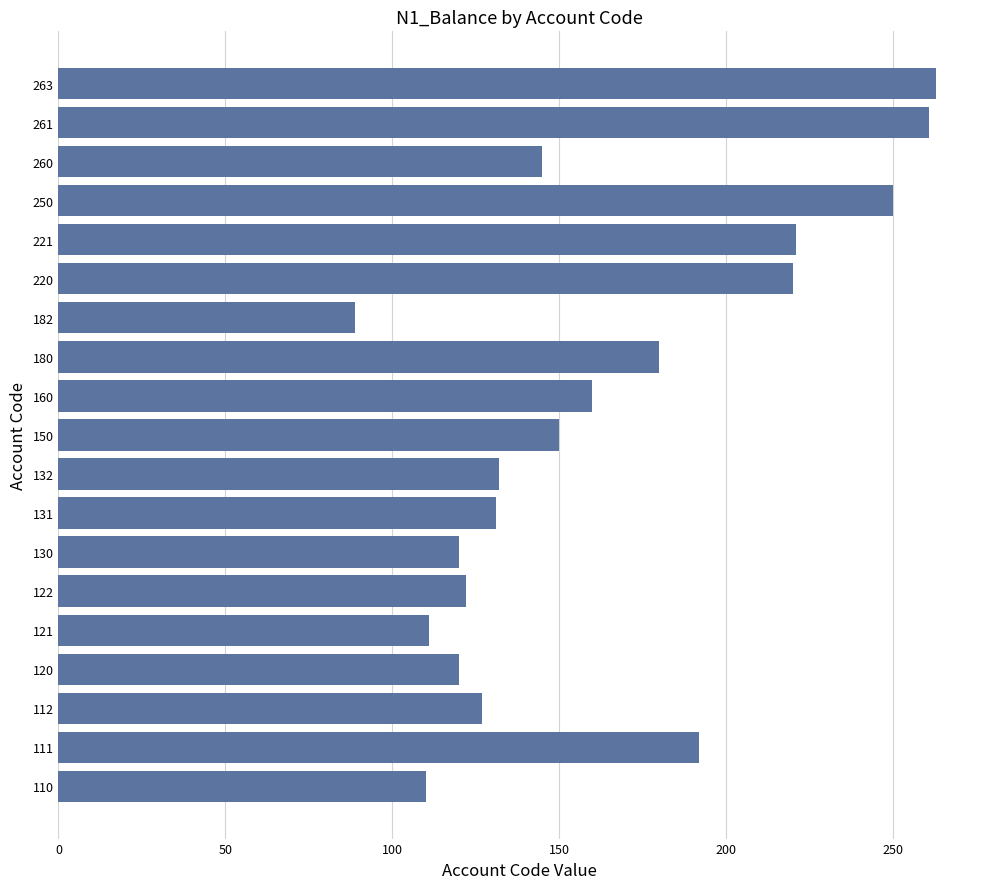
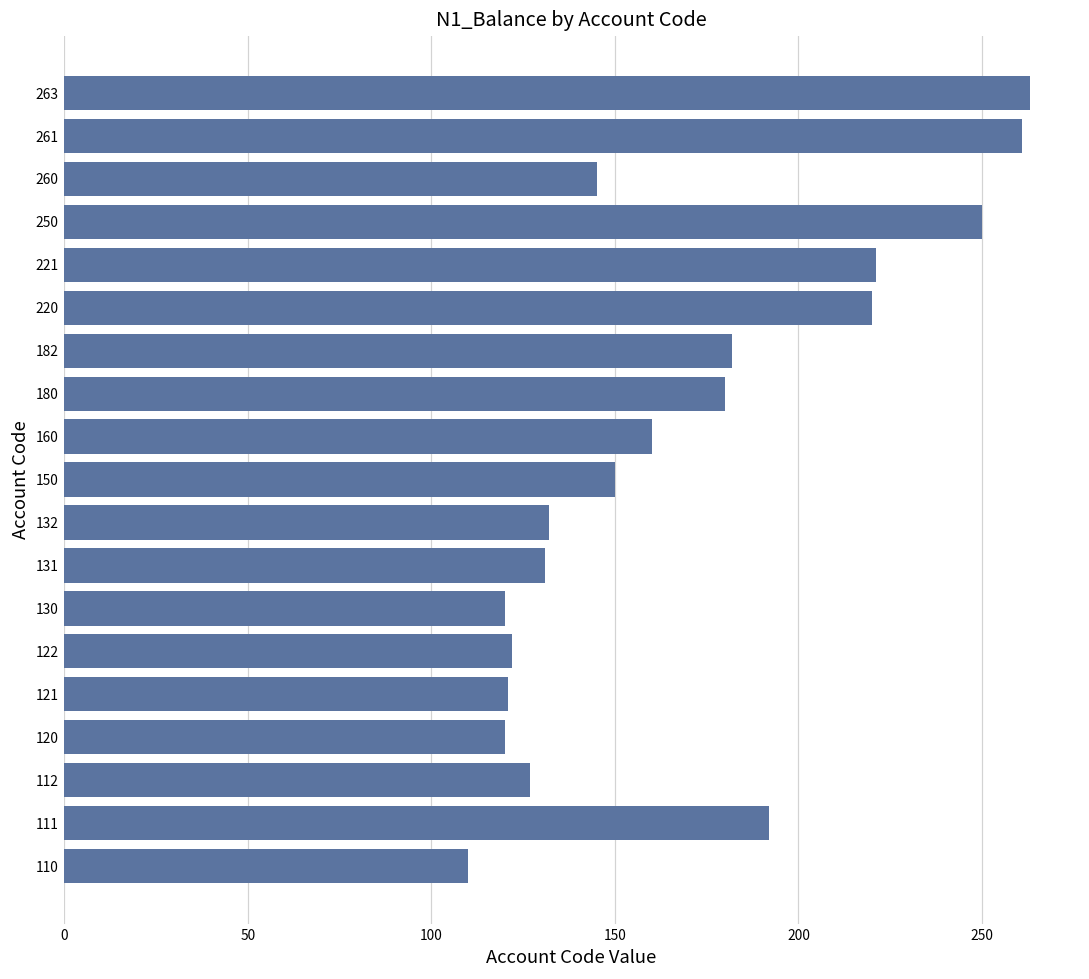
182: 89 -> 182
121: 111 -> 121
